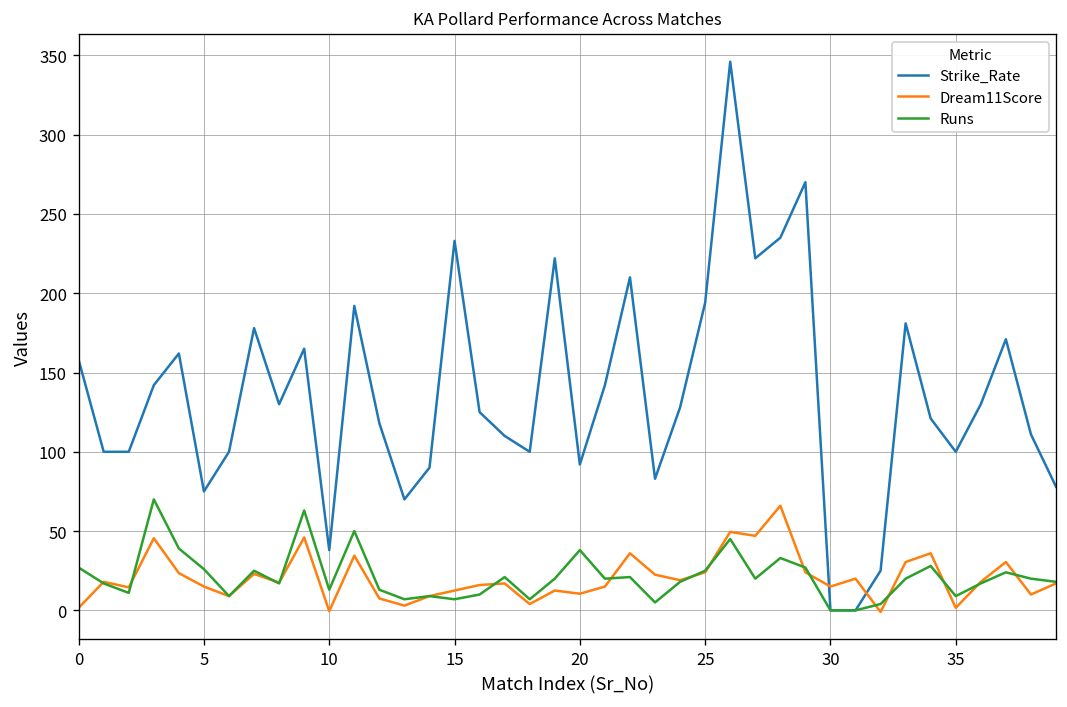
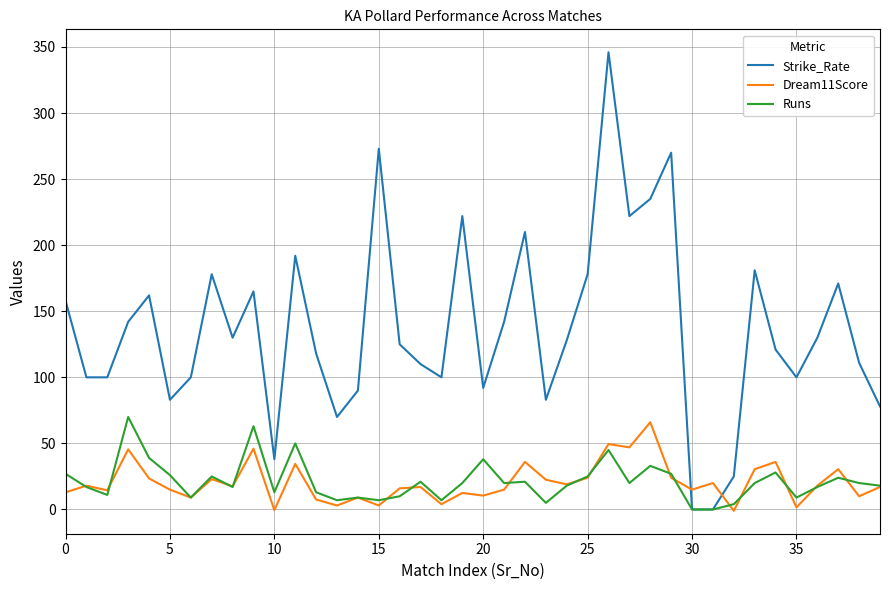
Dream11Score, 0: 2 -> 13
Strike_Rate, 5: 75 -> 83
Strike_Rate, 15: 233 -> 273
Dream11Score, 15: 13 -> 3
Strike_Rate, 25: 194 -> 178
